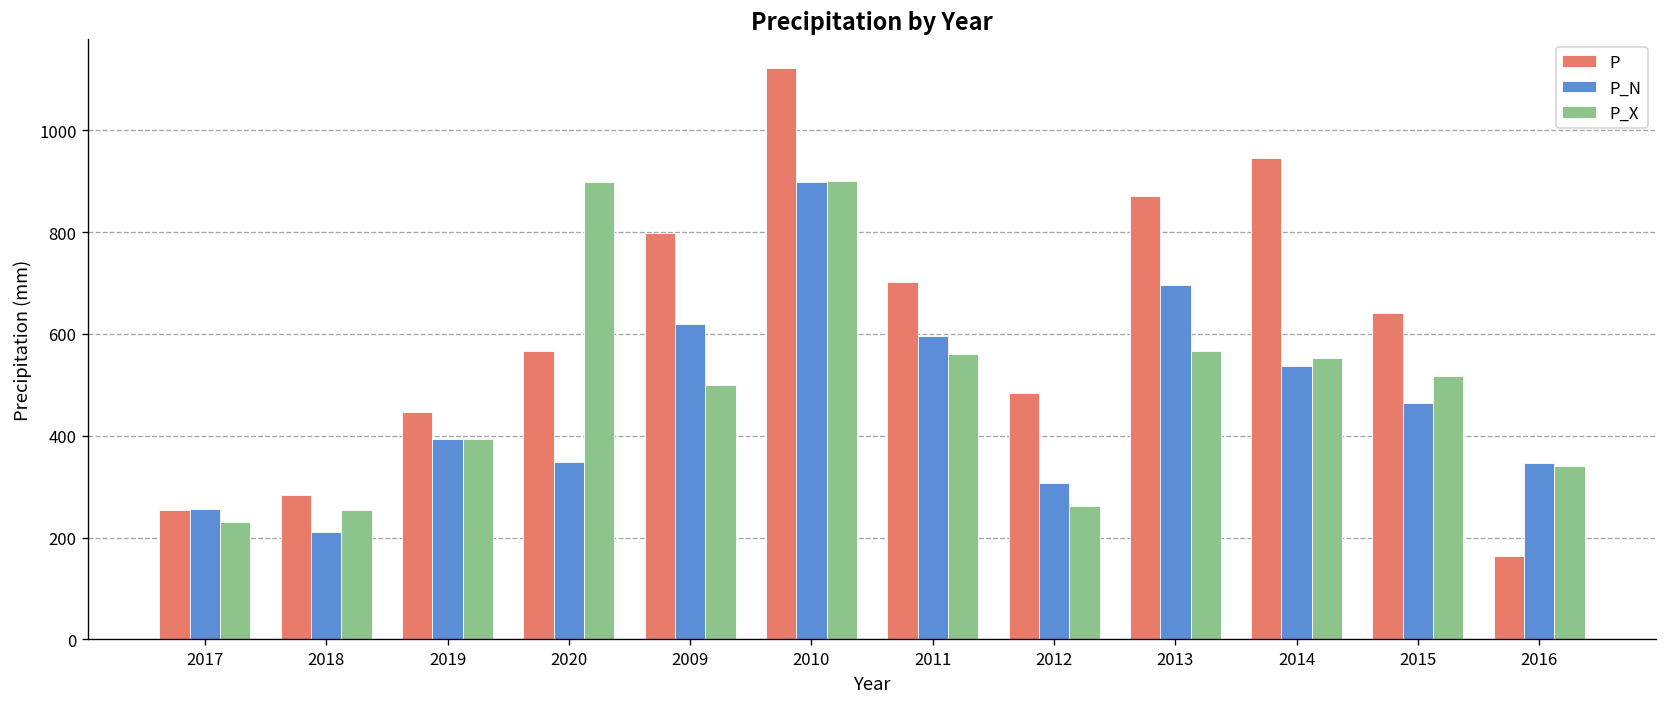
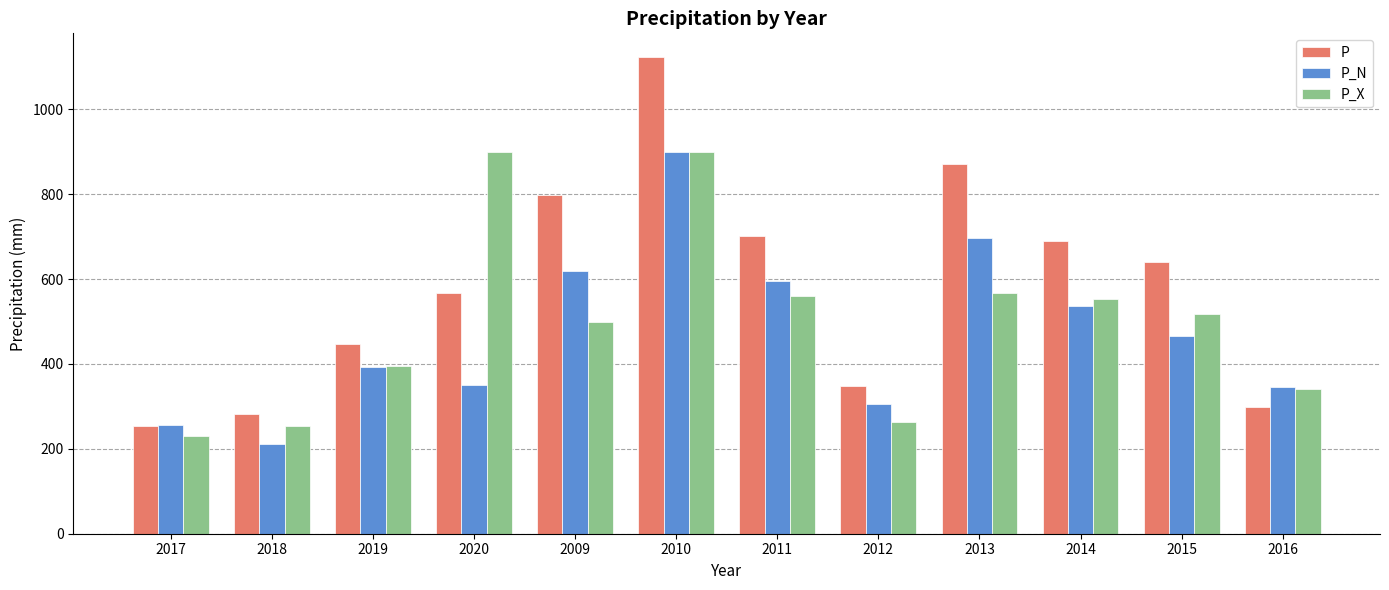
P, 2012: 480 -> 350
P, 2014: 940 -> 690
P, 2016: 160 -> 300
